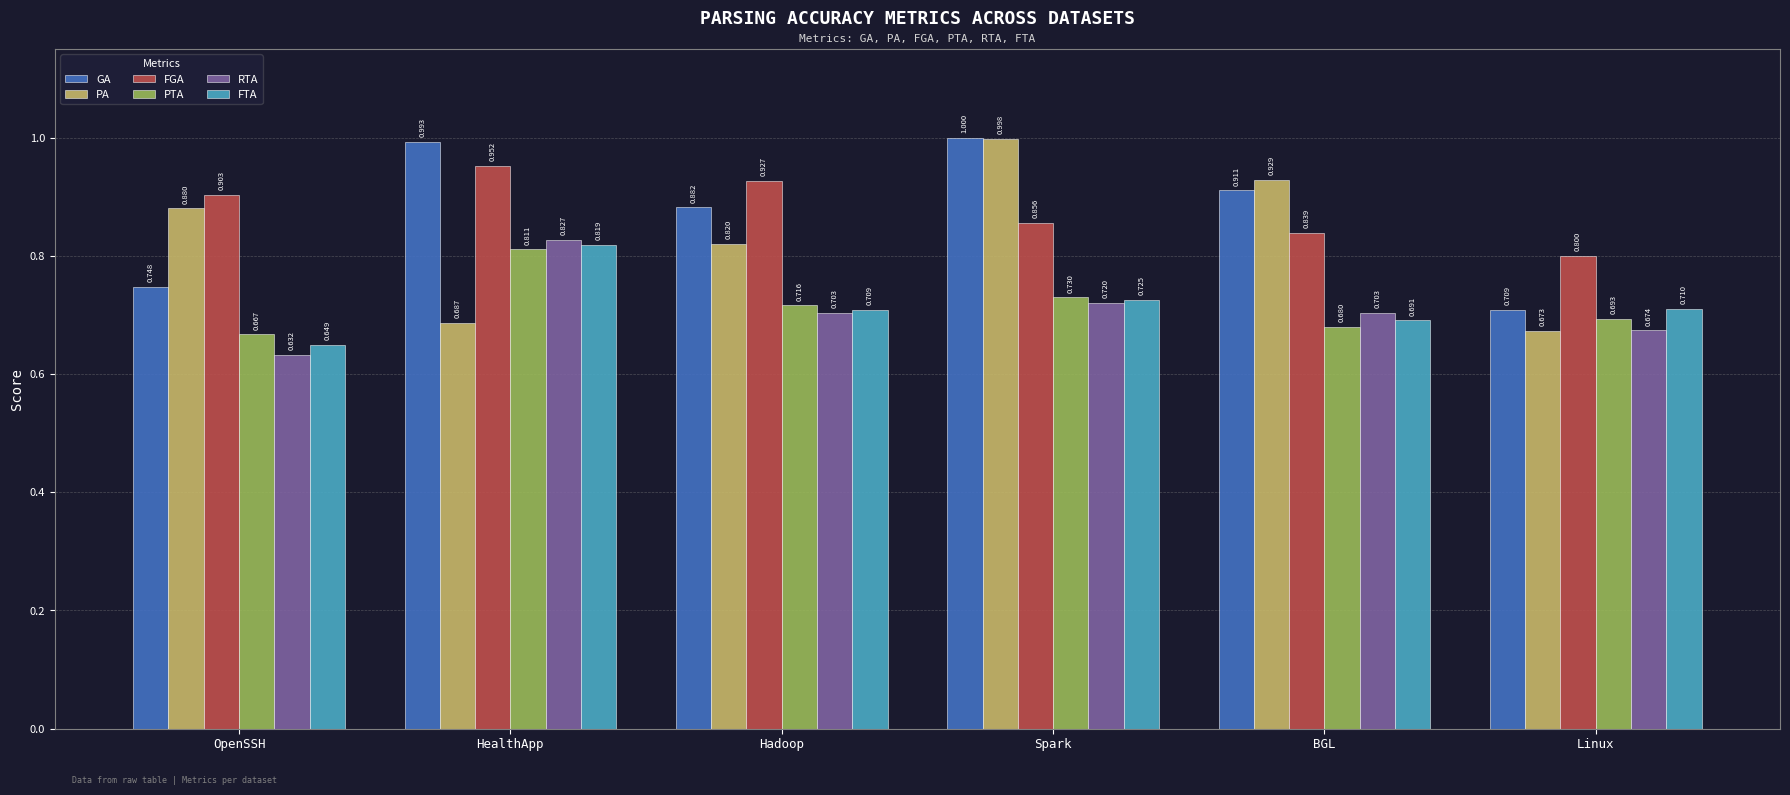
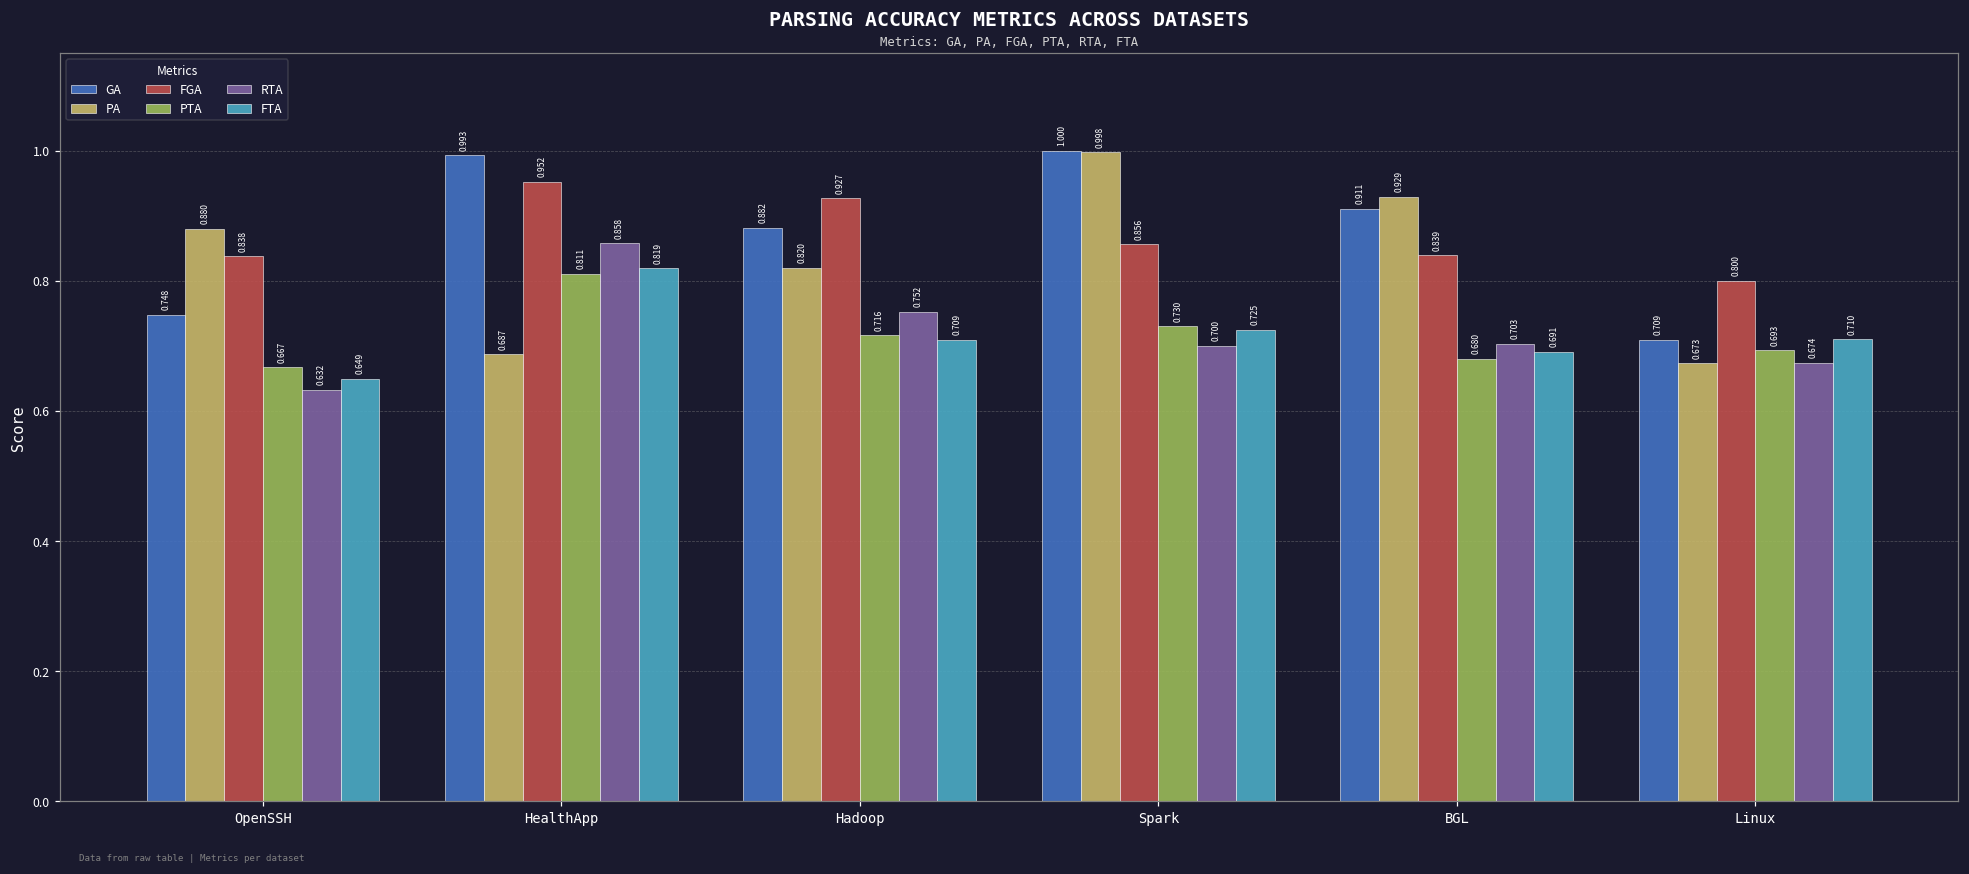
FGA, OpenSSH: 0.903 -> 0.838
RTA, HealthApp: 0.827 -> 0.858
RTA, Hadoop: 0.703 -> 0.752
RTA, Spark: 0.720 -> 0.700
